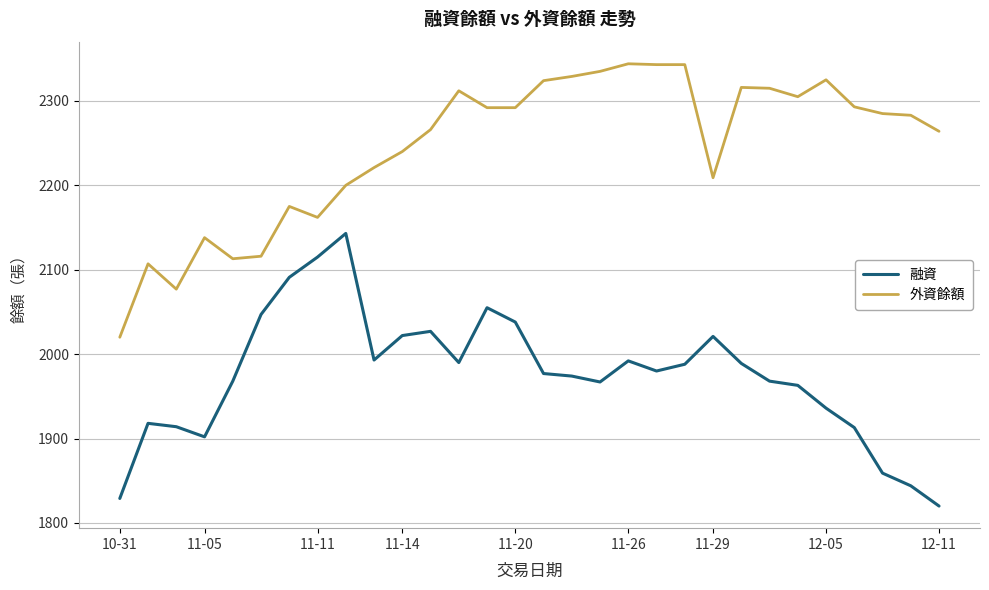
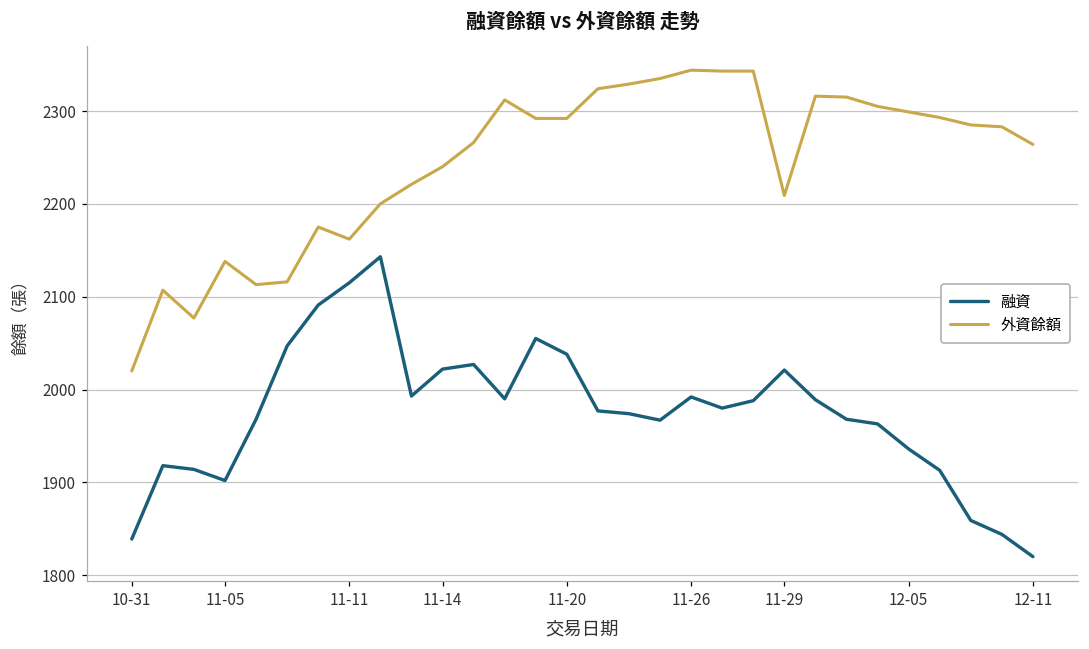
融資, 10-31: 1830 -> 1840
外資餘額, 12-05: 2330 -> 2300
